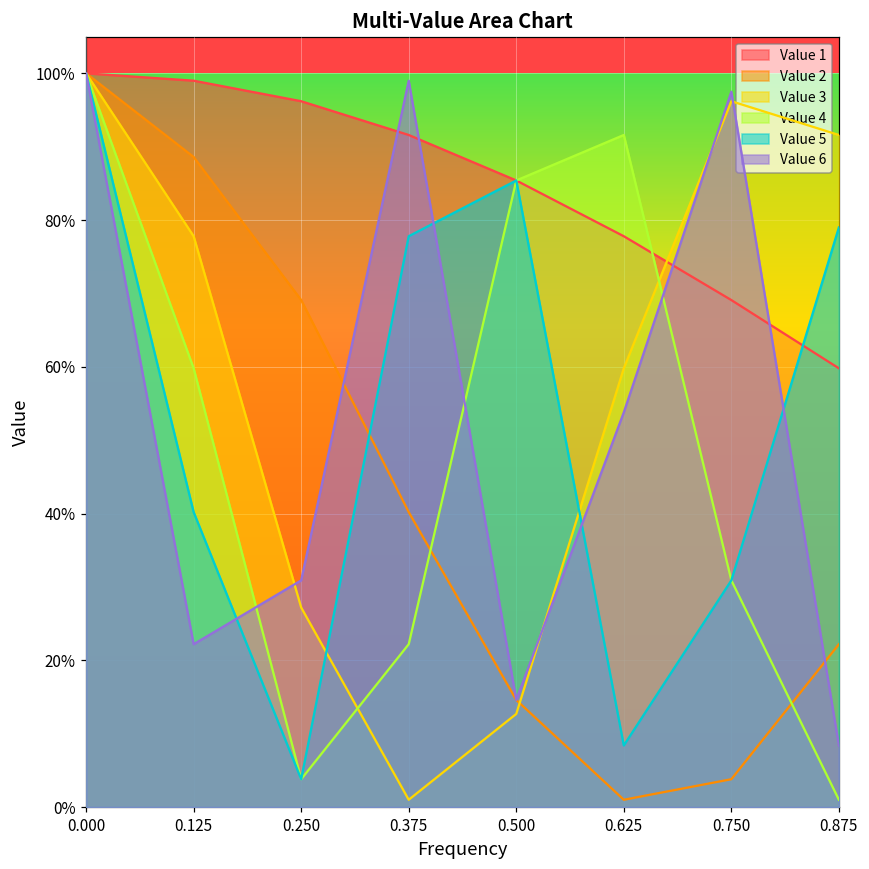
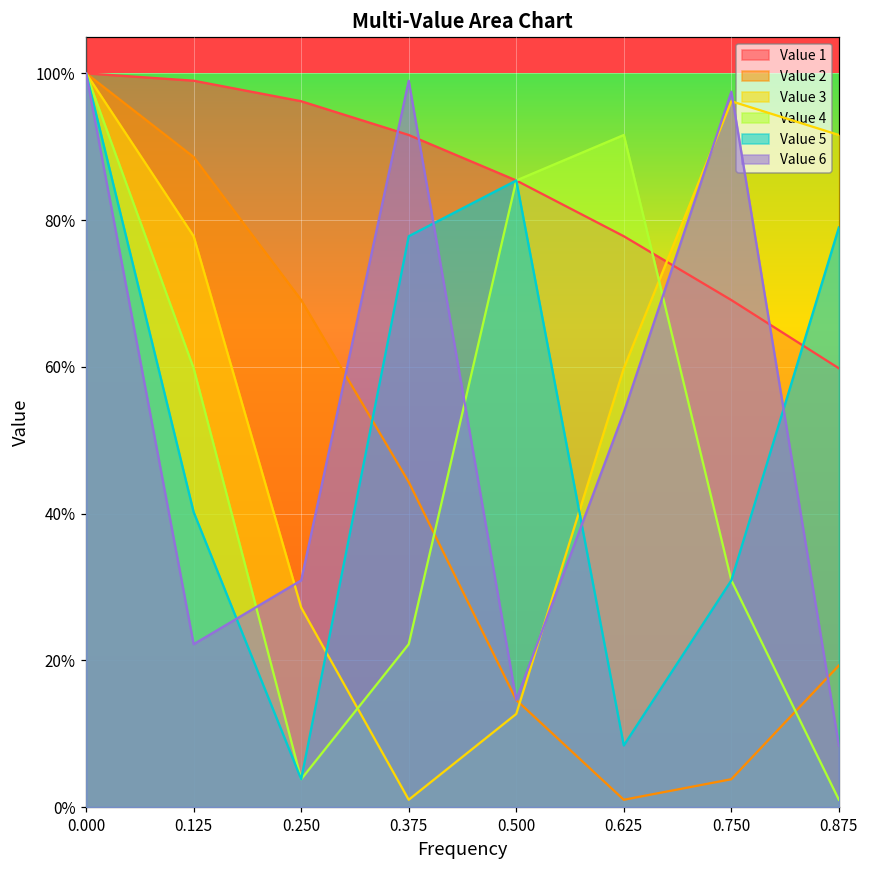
Value 2, 0.375: 40% -> 44%
Value 2, 0.875: 22% -> 19%
